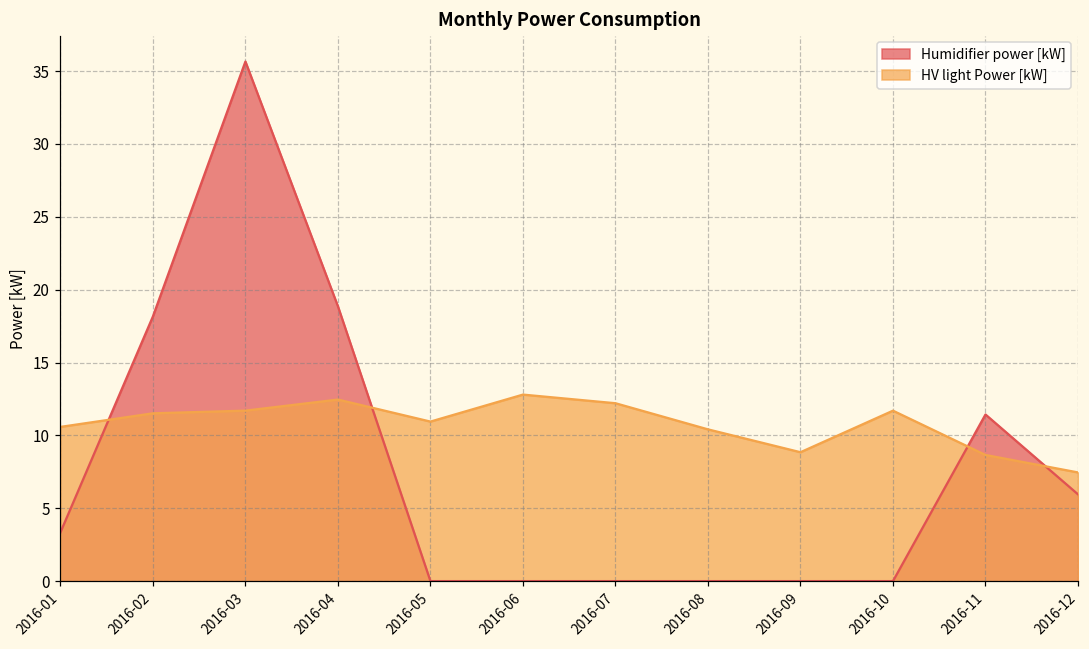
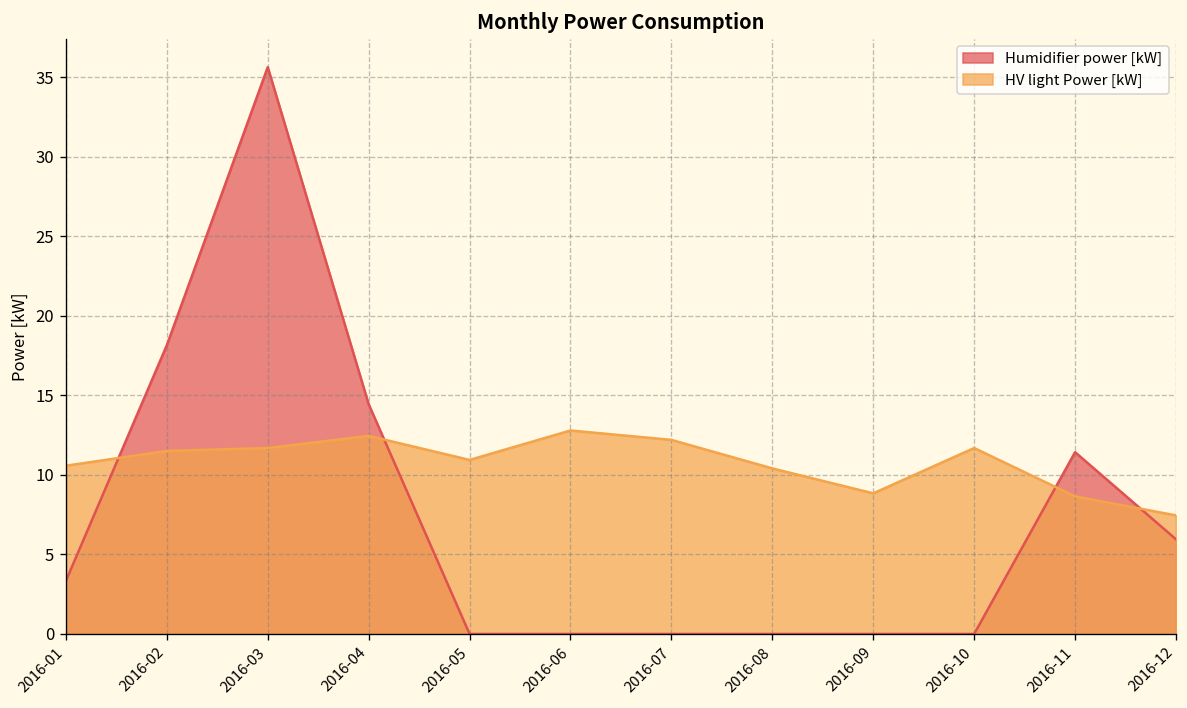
Humidifier power [kW], 2016-04: 18.9 -> 14.5
